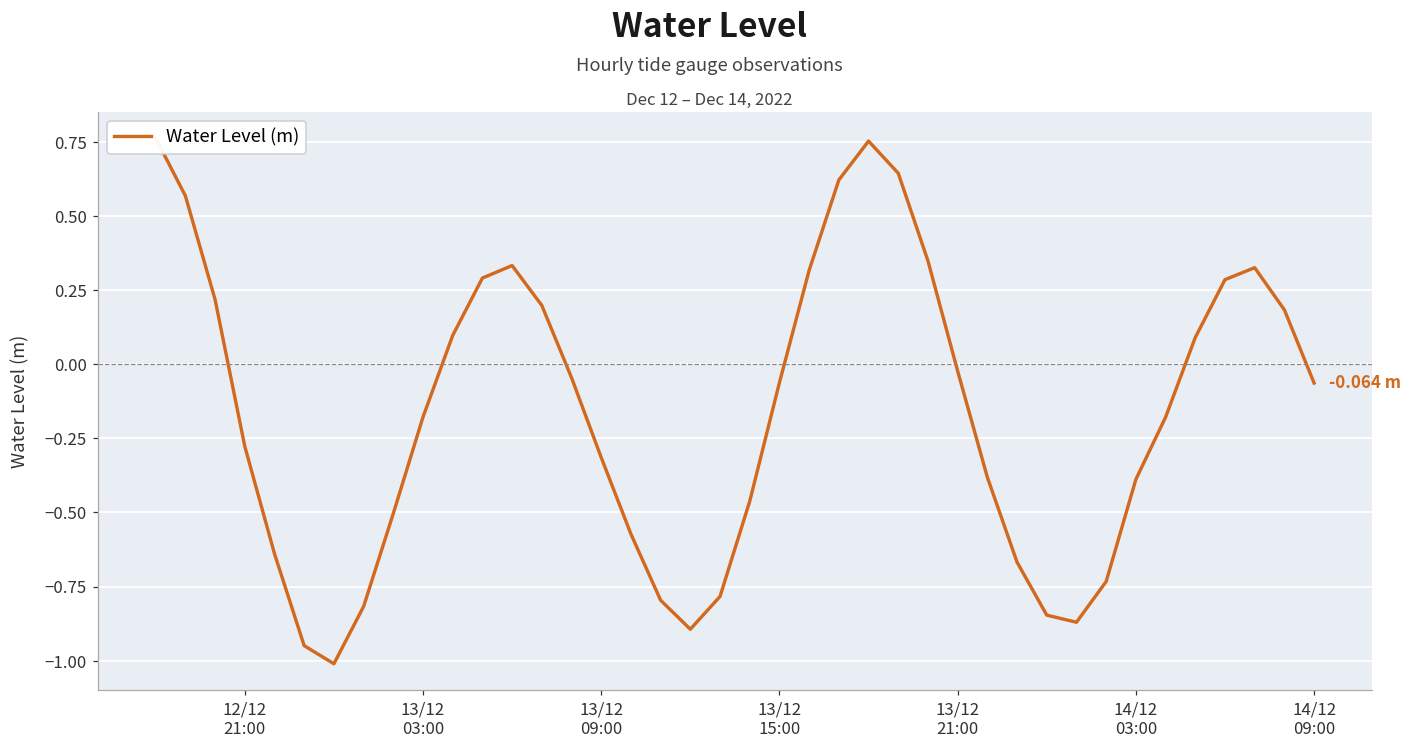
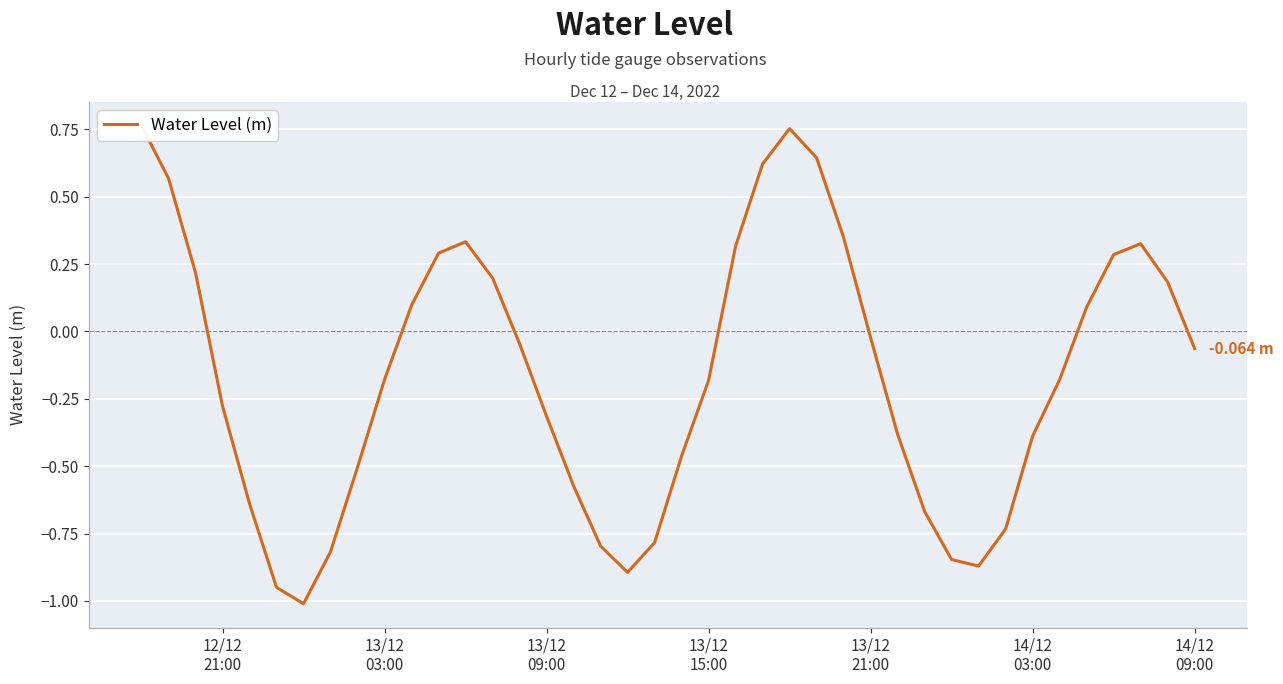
13/12 15:00: -0.06 -> -0.18
